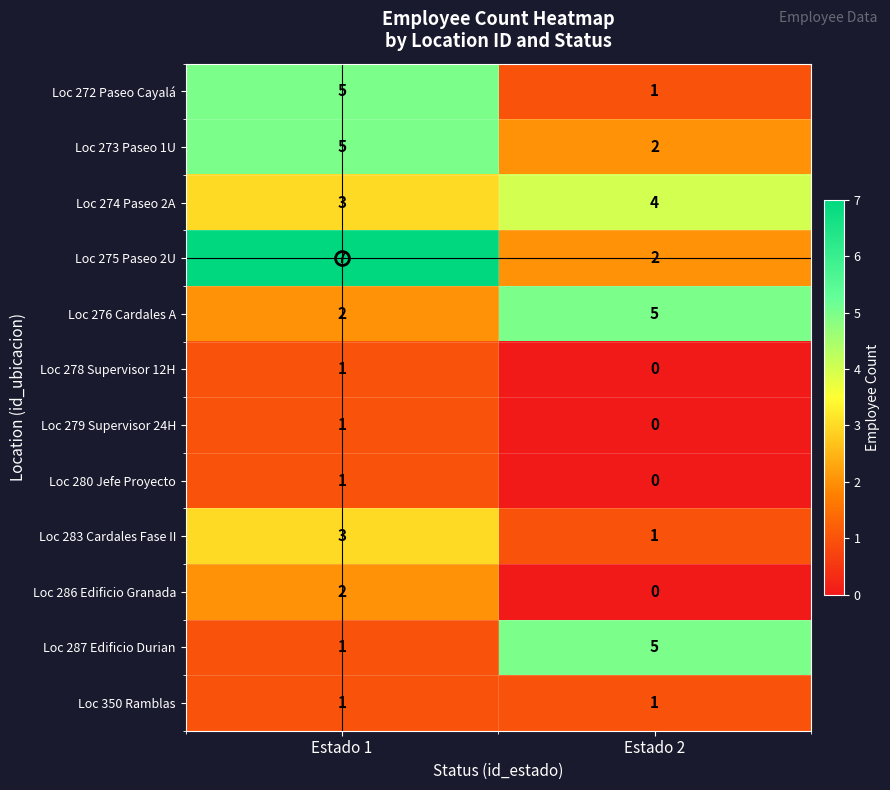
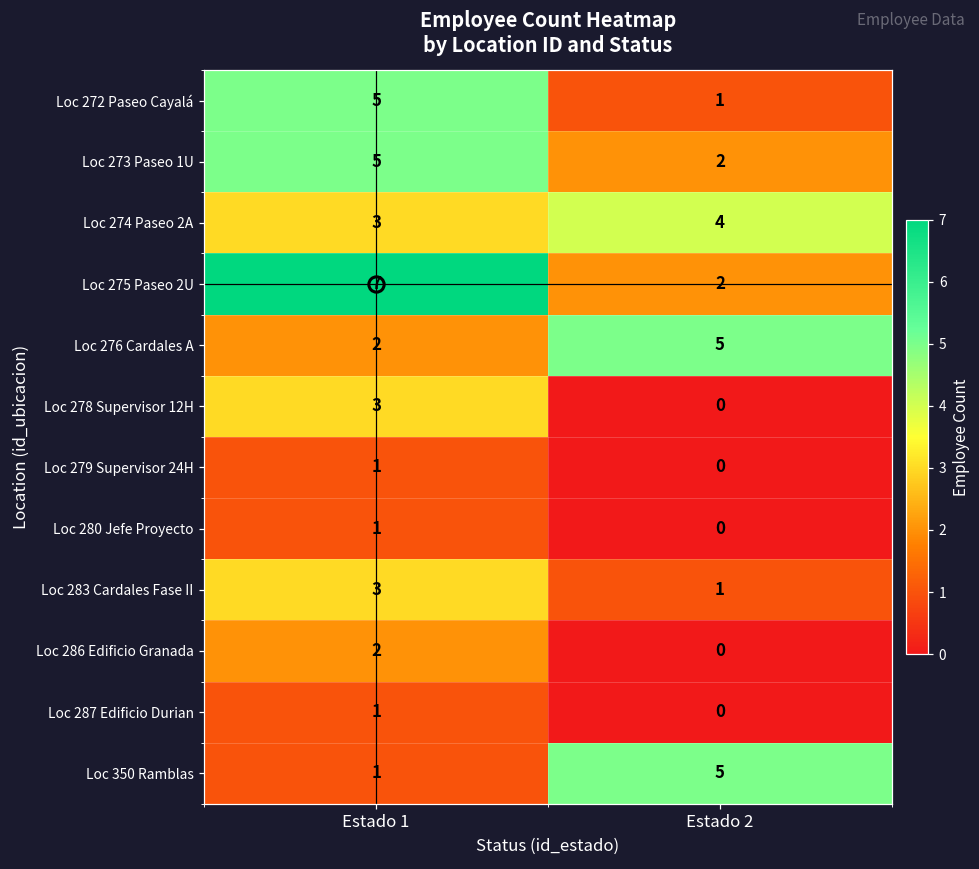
Loc 278 Supervisor 12H, Estado 1: 1 -> 3
Loc 287 Edificio Durian, Estado 2: 5 -> 0
Loc 350 Ramblas, Estado 2: 1 -> 5
